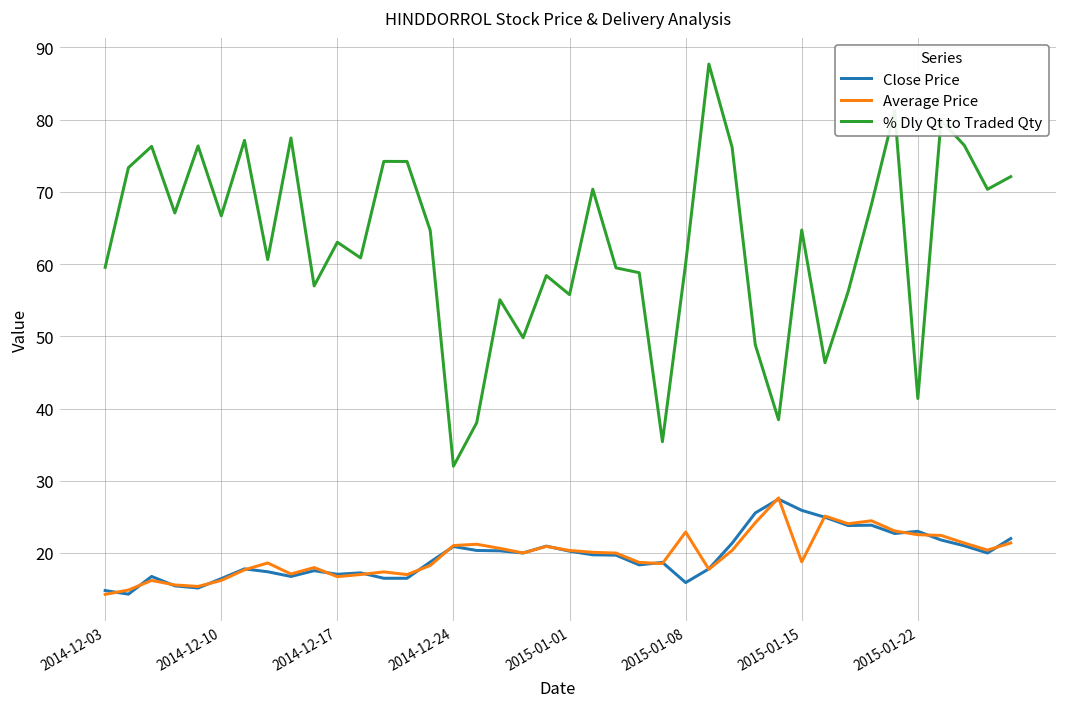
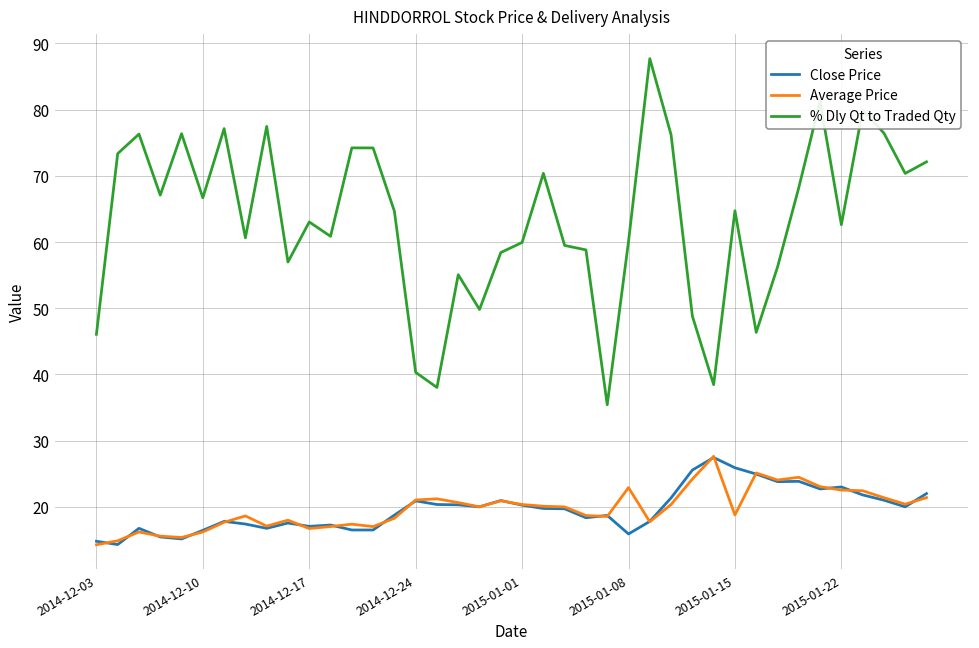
% Dly Qt to Traded Qty, 2014-12-03: 60 -> 46
% Dly Qt to Traded Qty, 2014-12-24: 32 -> 40
% Dly Qt to Traded Qty, 2015-01-01: 56 -> 60
% Dly Qt to Traded Qty, 2015-01-22: 41 -> 63
